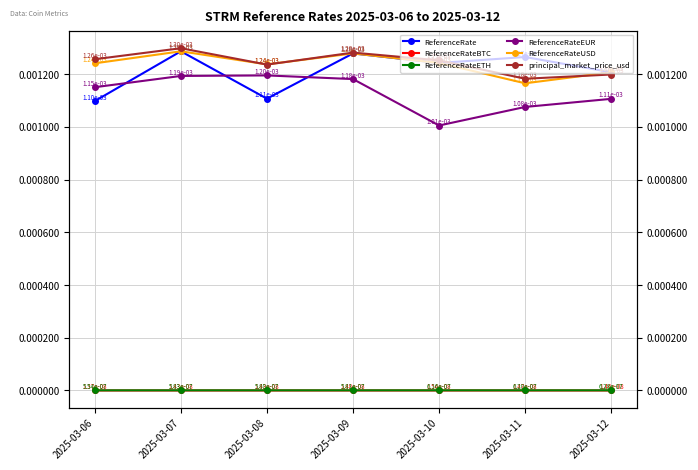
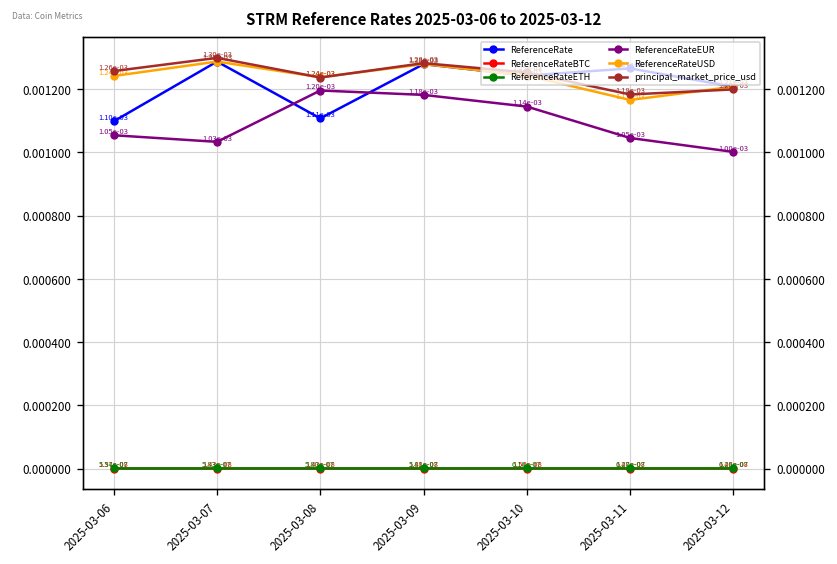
ReferenceRateEUR, 2025-03-06: 1.15e-03 -> 1.05e-03
ReferenceRateEUR, 2025-03-07: 1.19e-03 -> 1.03e-03
ReferenceRateEUR, 2025-03-10: 1.01e-03 -> 1.14e-03
ReferenceRateEUR, 2025-03-11: 1.08e-03 -> 1.05e-03
ReferenceRateEUR, 2025-03-12: 1.11e-03 -> 1.00e-03
